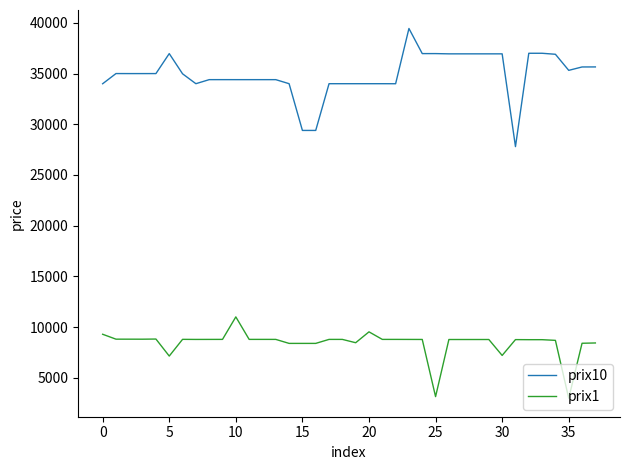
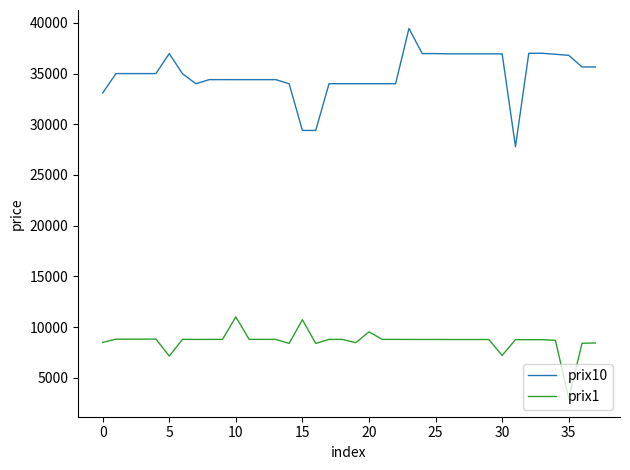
prix10, 0: 34000 -> 33100
prix1, 0: 9300 -> 8500
prix1, 15: 8400 -> 10700
prix1, 25: 3200 -> 8800
prix10, 35: 35300 -> 36800
